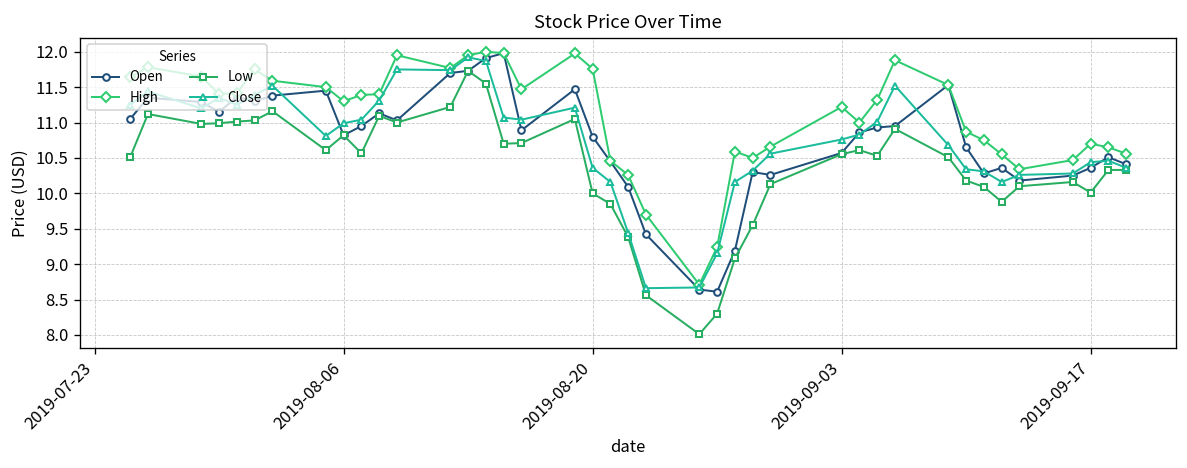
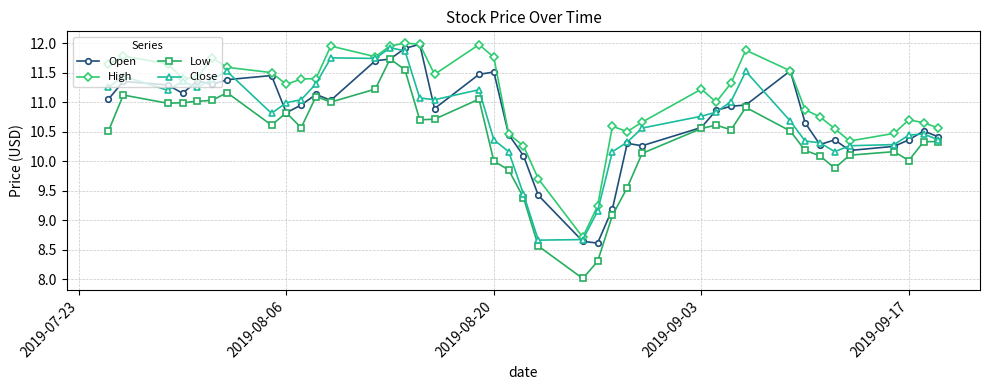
Open, 2019-08-20: 10.8 -> 11.5
